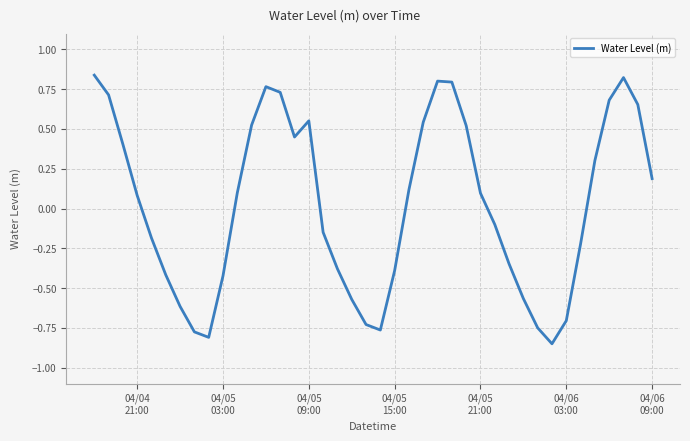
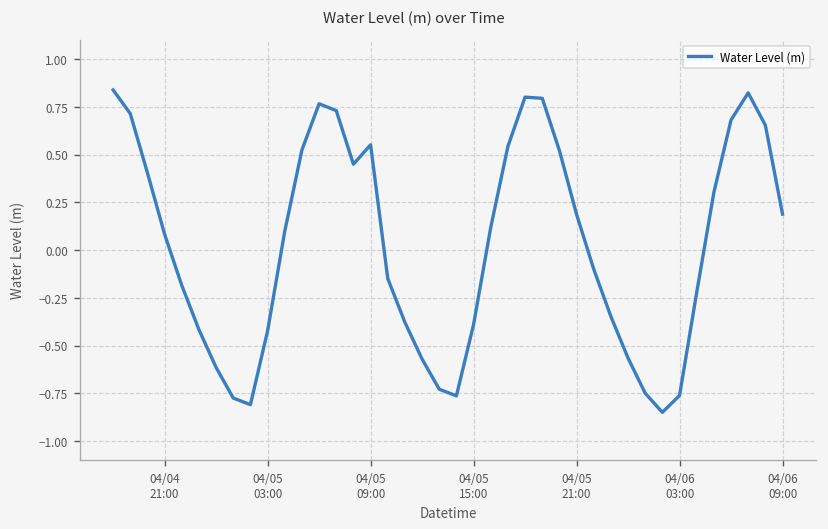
04/05 21:00: 0.10 -> 0.19
04/06 03:00: -0.70 -> -0.76
